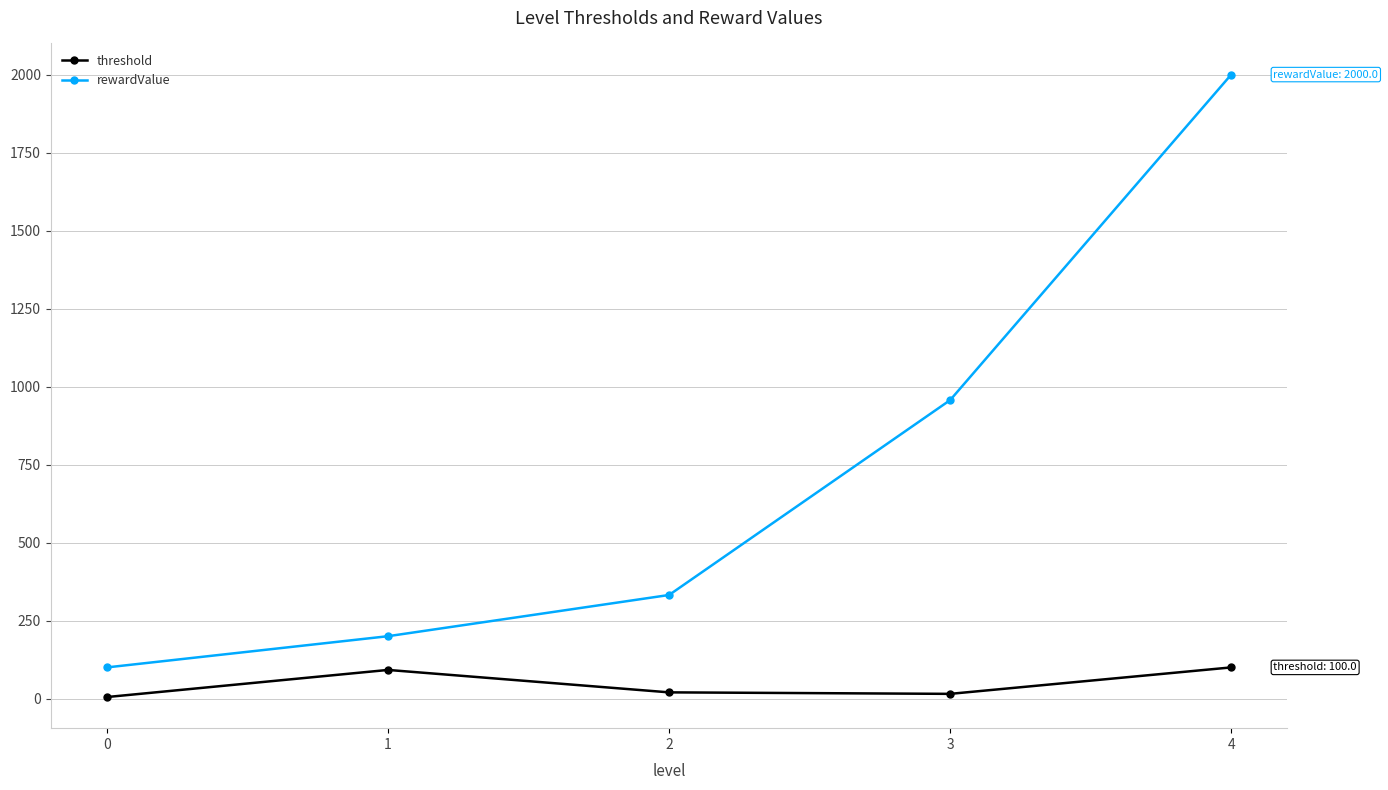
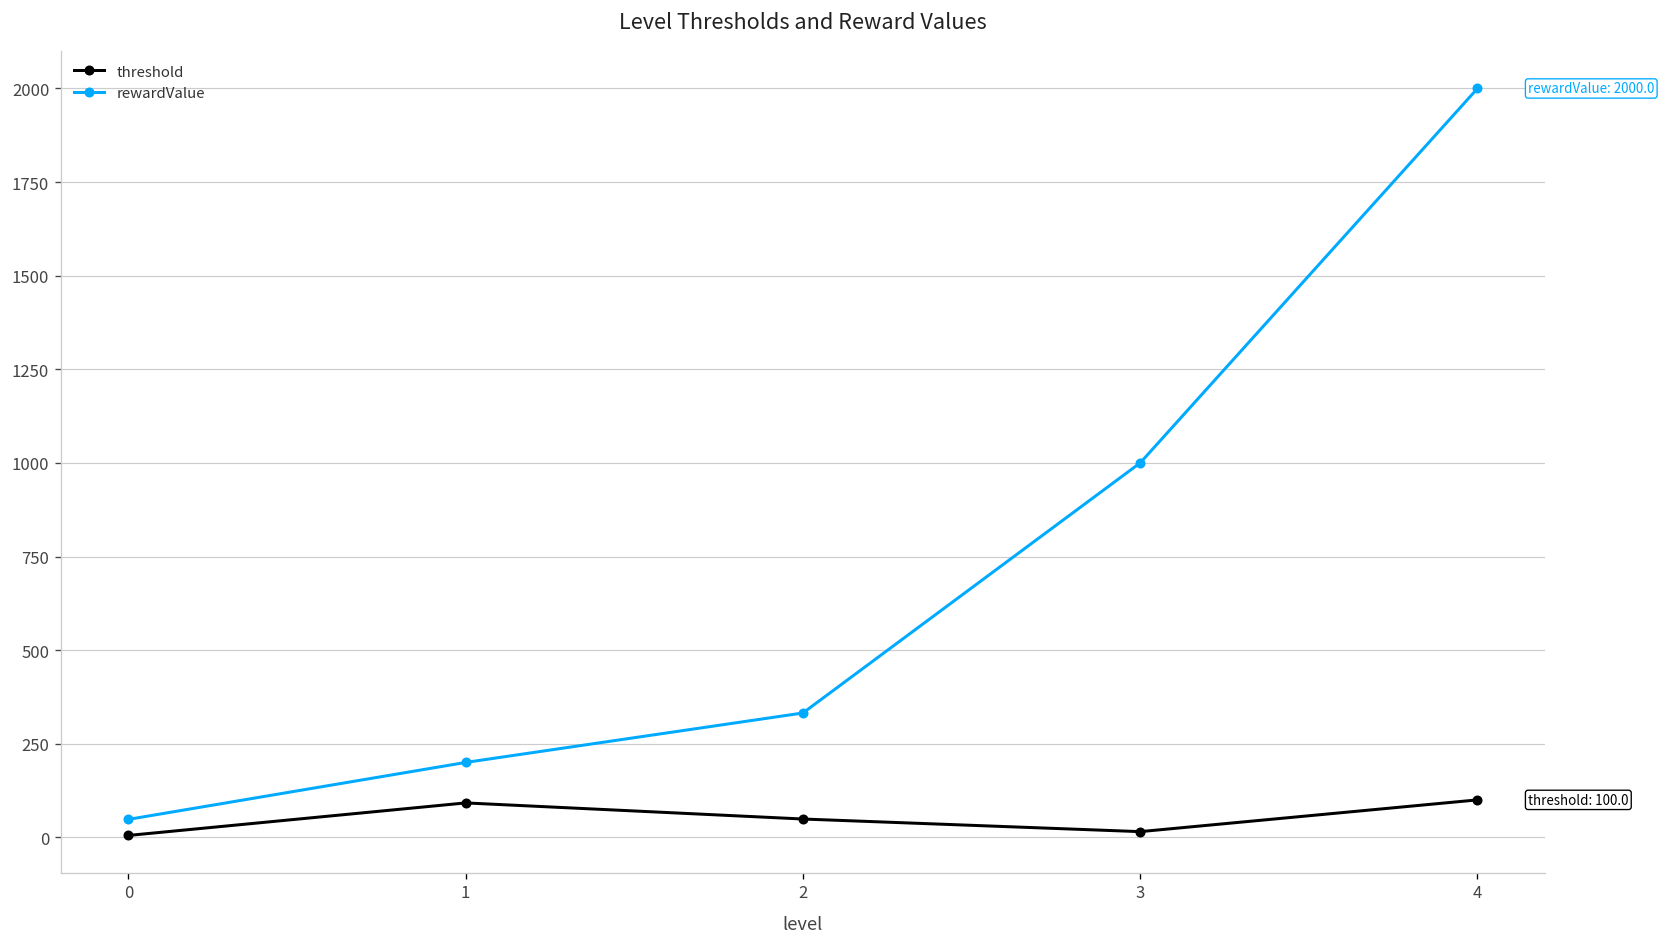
rewardValue, 0: 100 -> 50
threshold, 2: 20 -> 50
rewardValue, 3: 960 -> 1000
